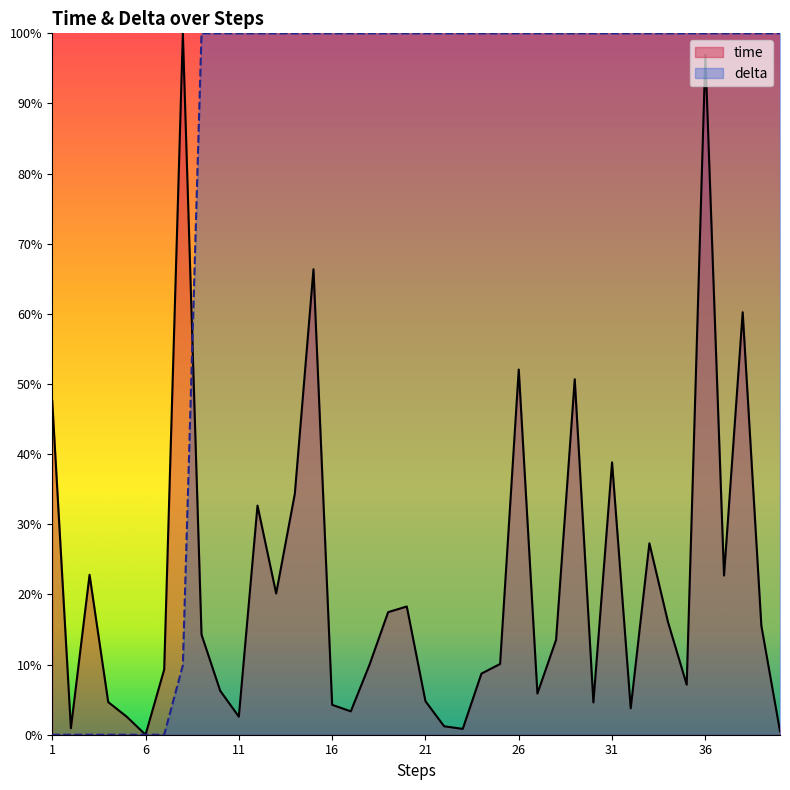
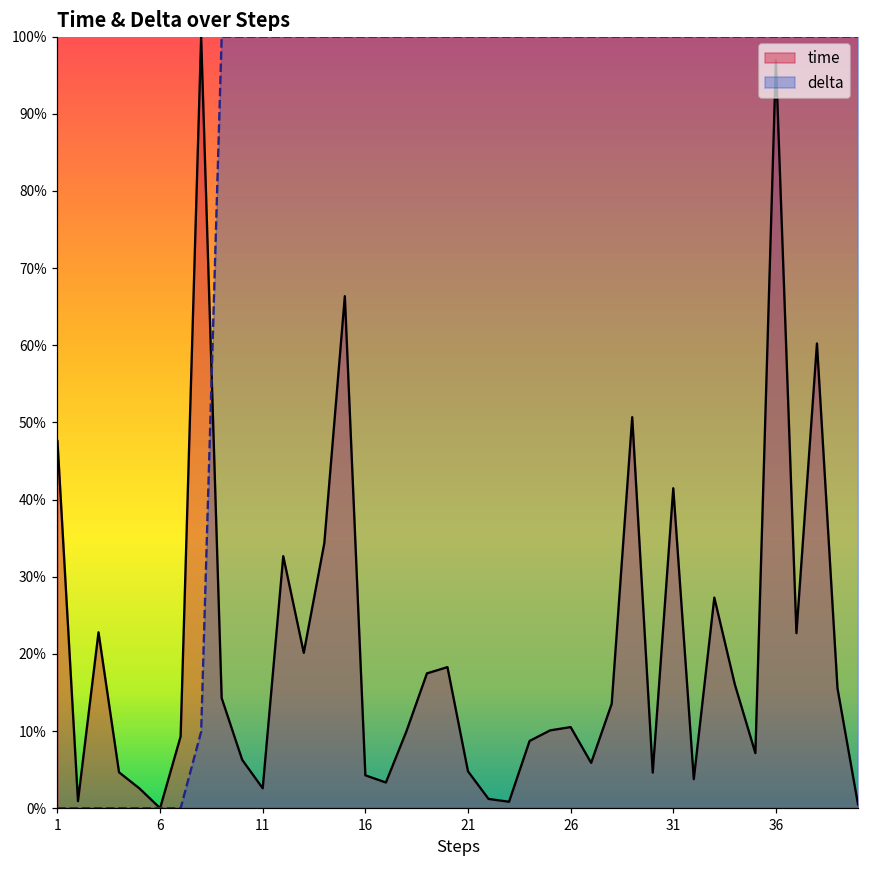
time, 26: 52% -> 11%
time, 31: 39% -> 41%
